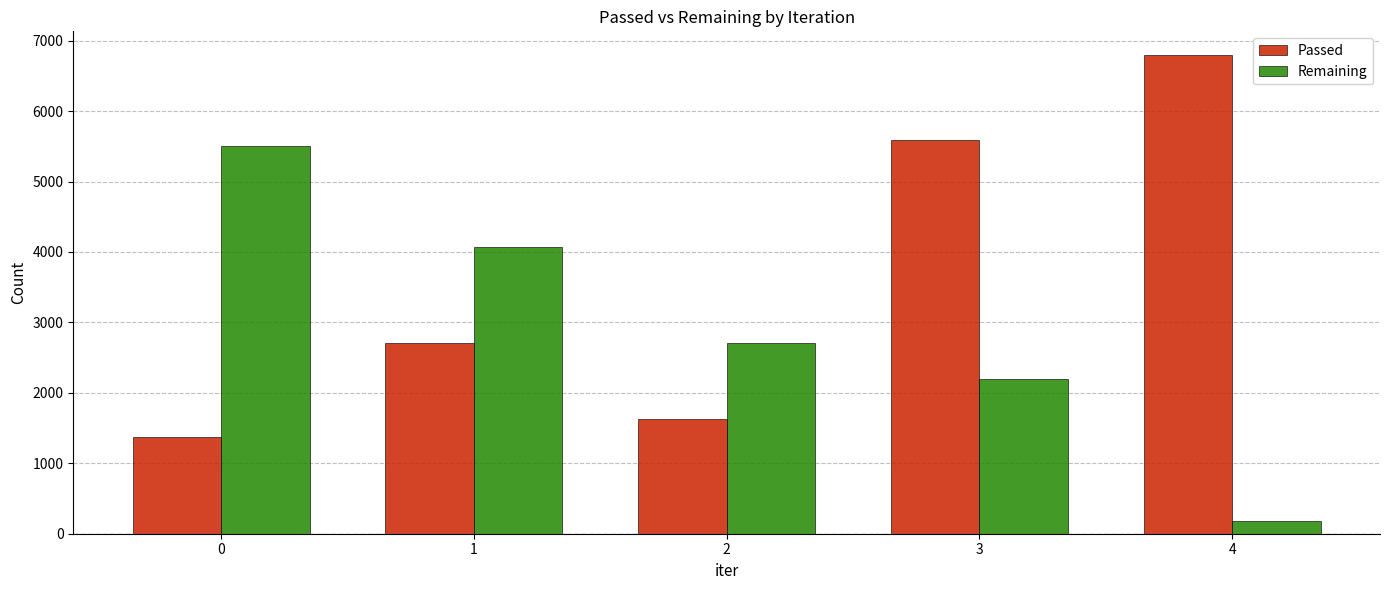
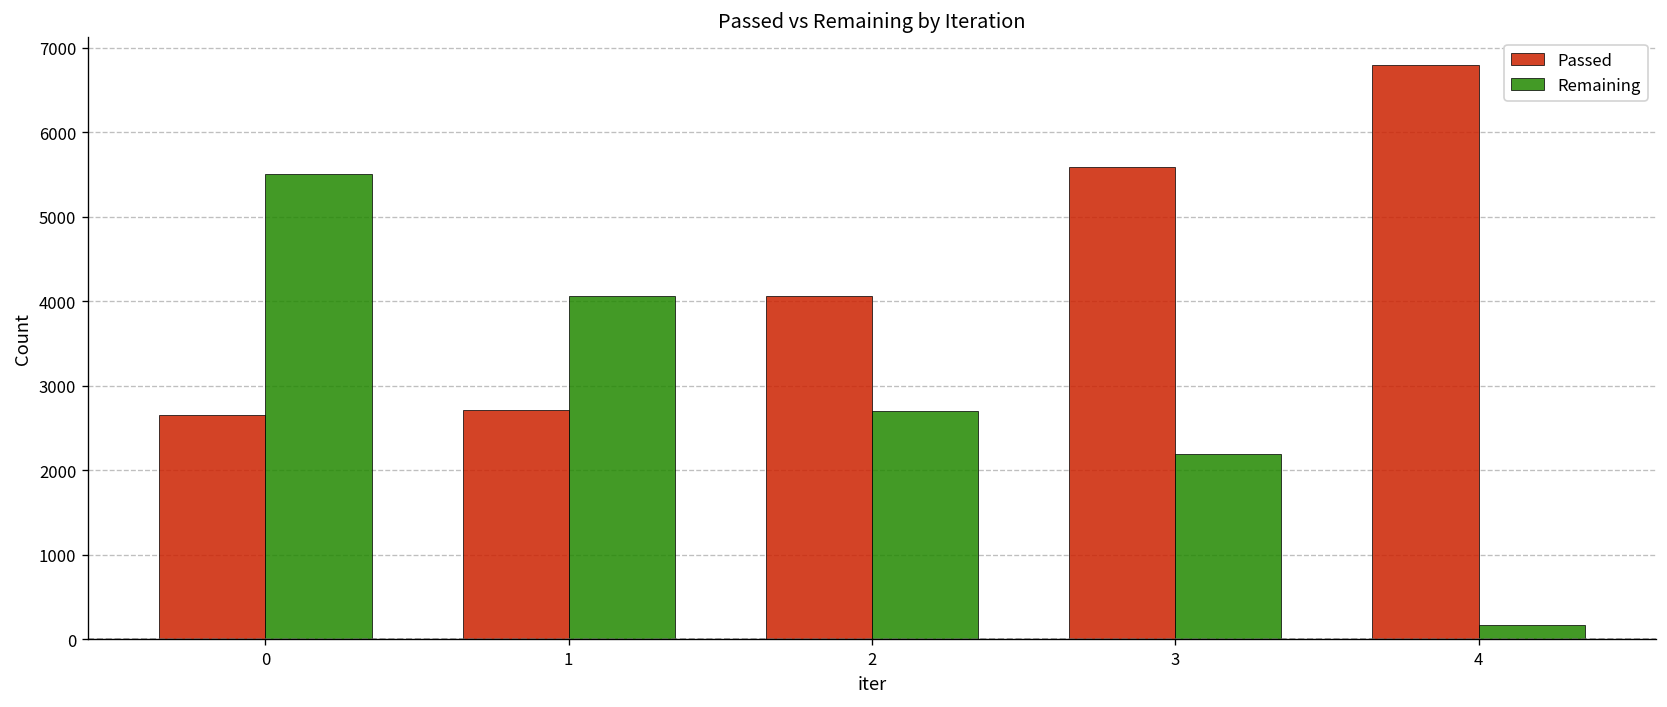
Passed, 0: 1400 -> 2700
Passed, 2: 1600 -> 4100
